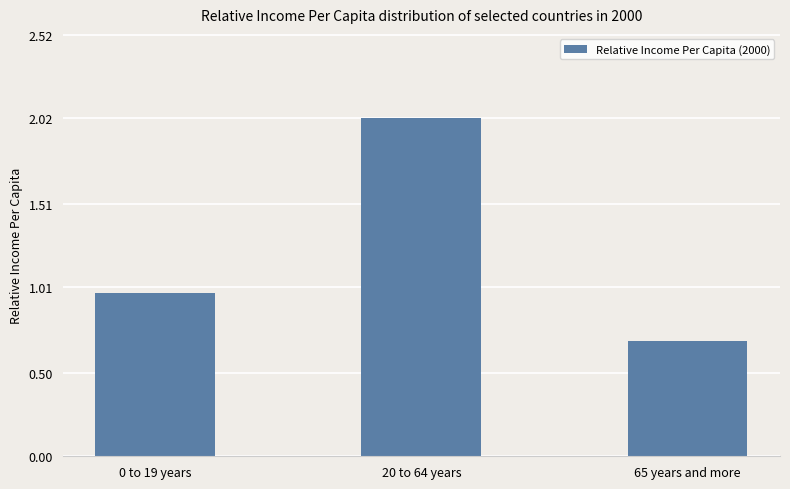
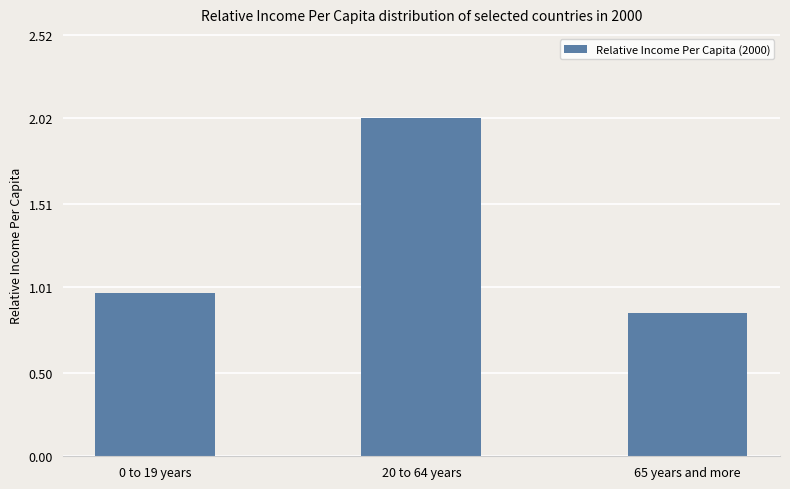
65 years and more: 0.69 -> 0.86
